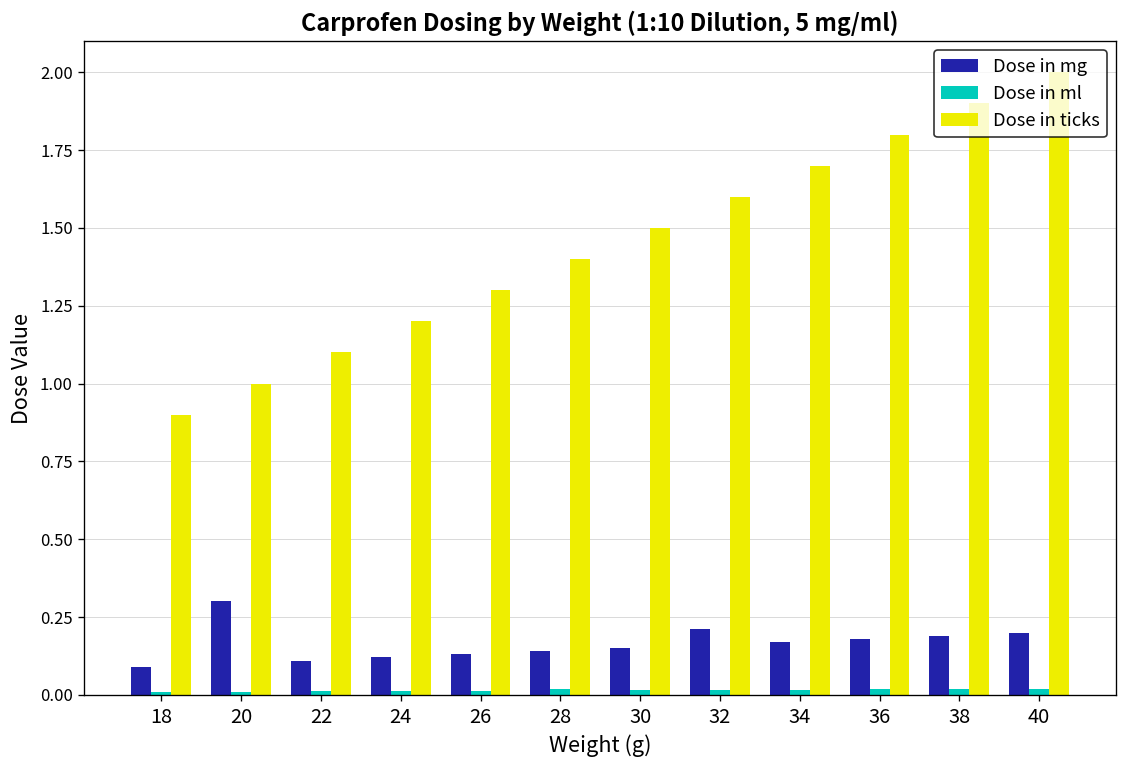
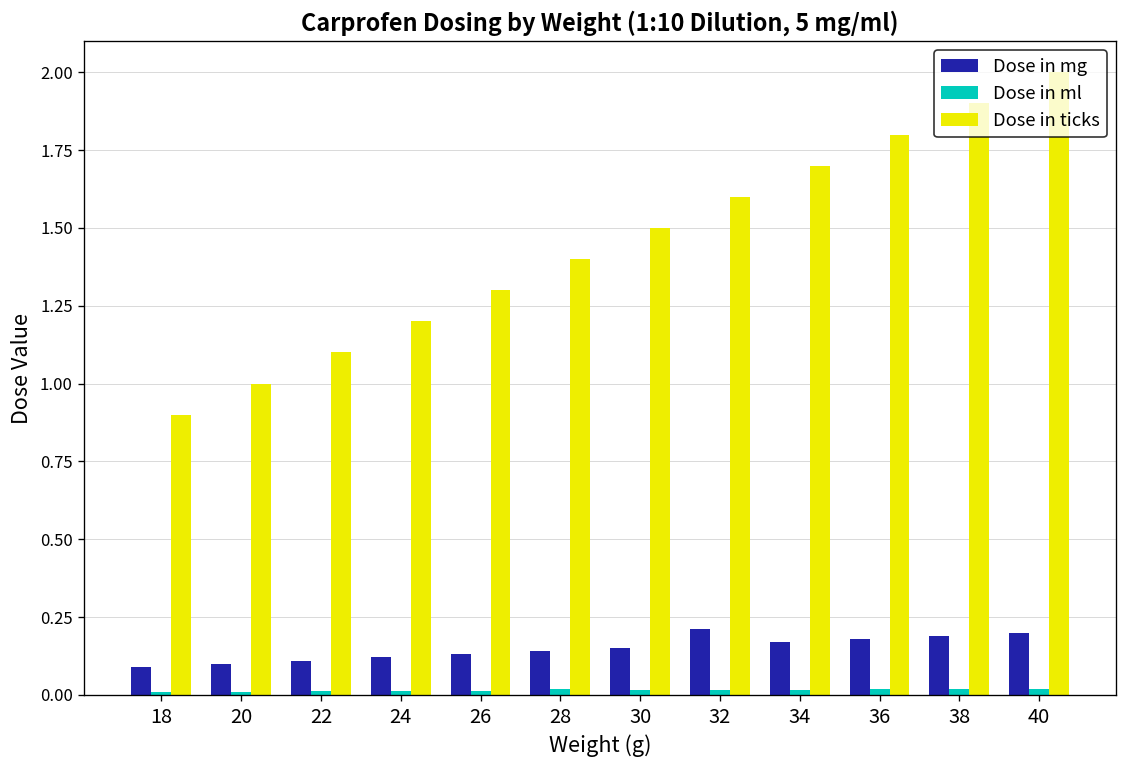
Dose in mg, 20: 0.3 -> 0.1
